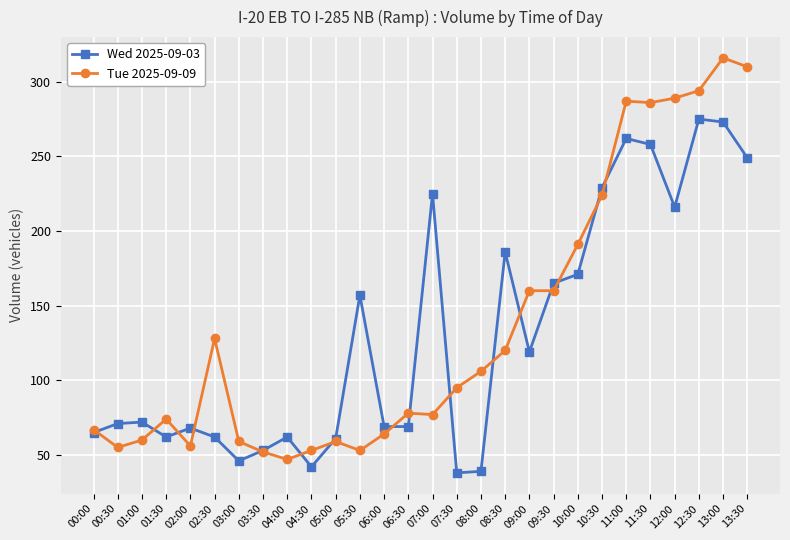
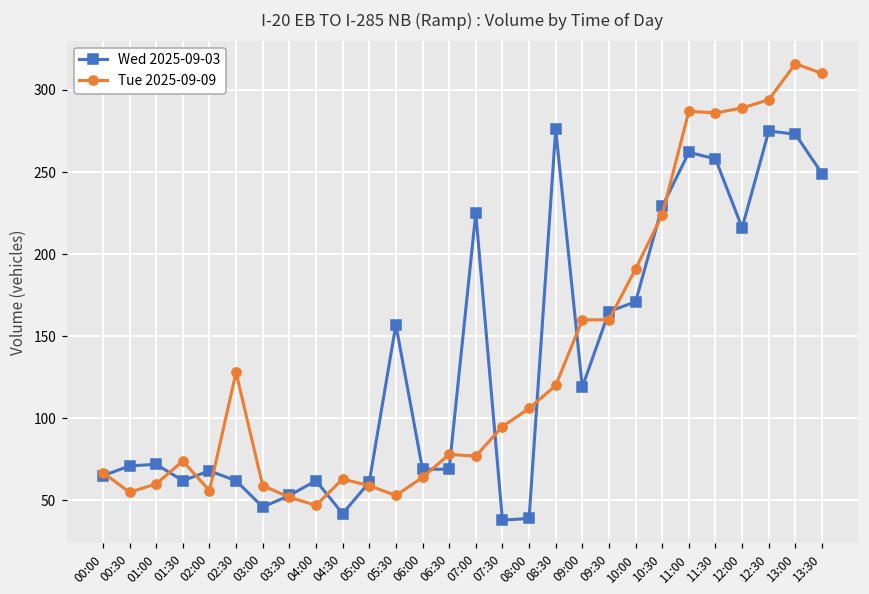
Tue 2025-09-09, 04:30: 53 -> 63
Wed 2025-09-03, 08:30: 186 -> 276
